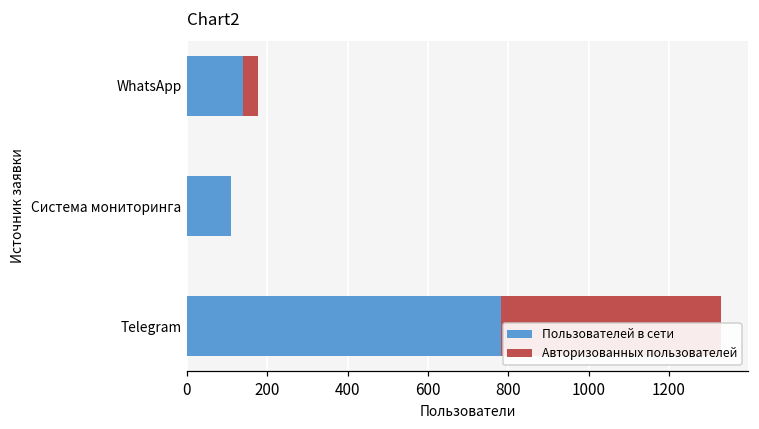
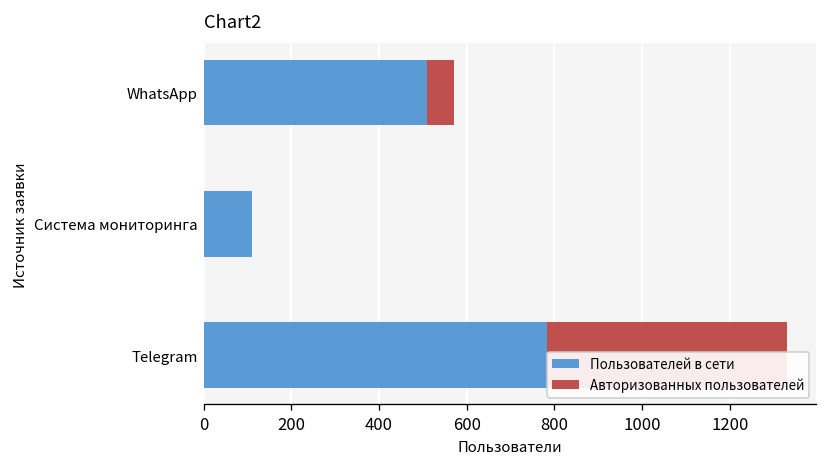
Пользователей в сети, WhatsApp: 140 -> 510
Авторизованных пользователей, WhatsApp: 40 -> 60
